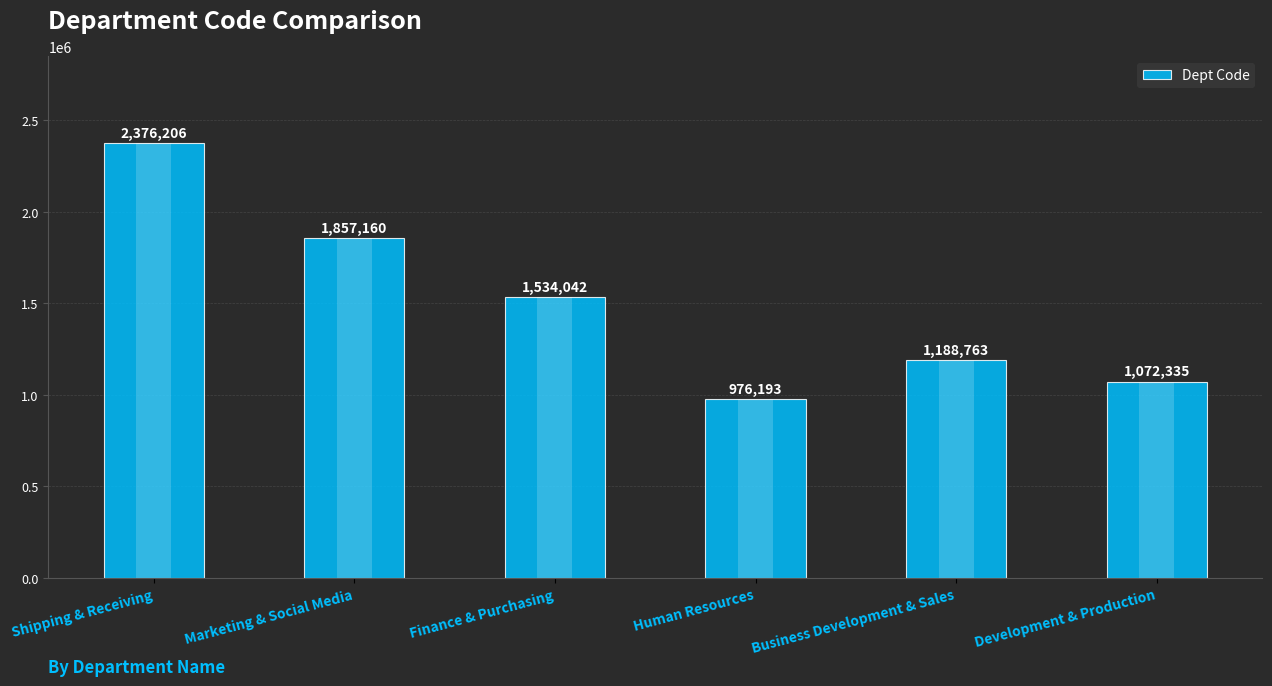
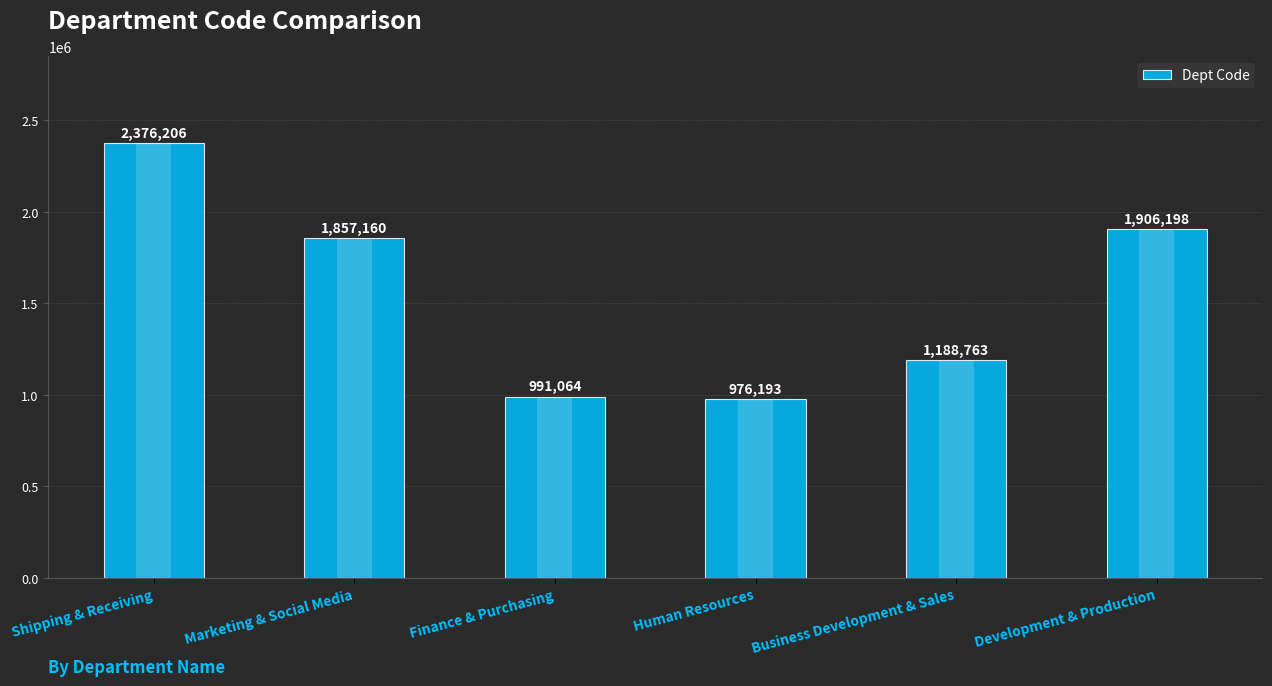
Finance & Purchasing: 1,534,042 -> 991,064
Development & Production: 1,072,335 -> 1,906,198
